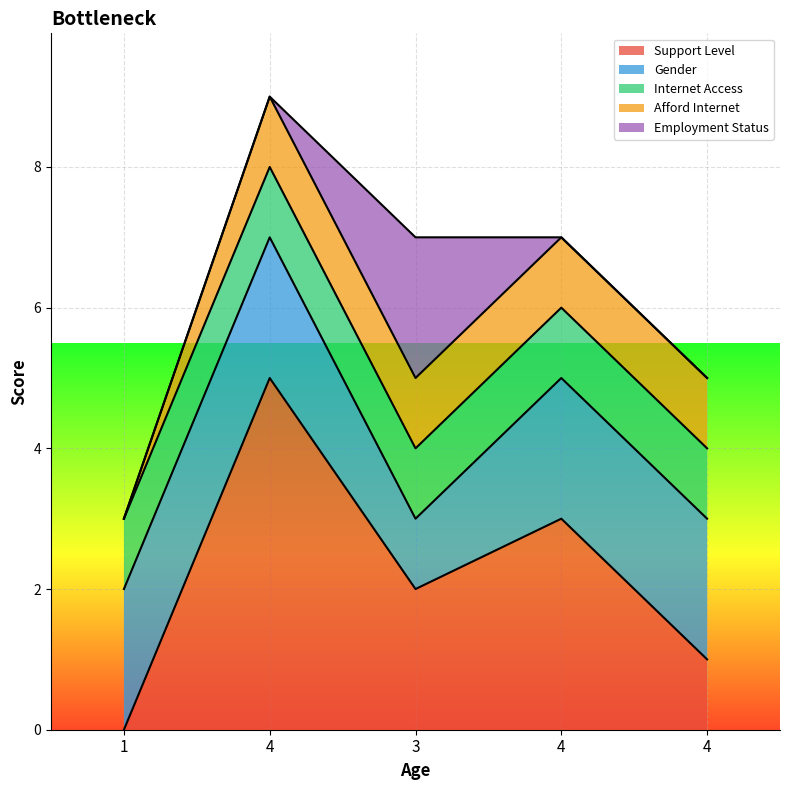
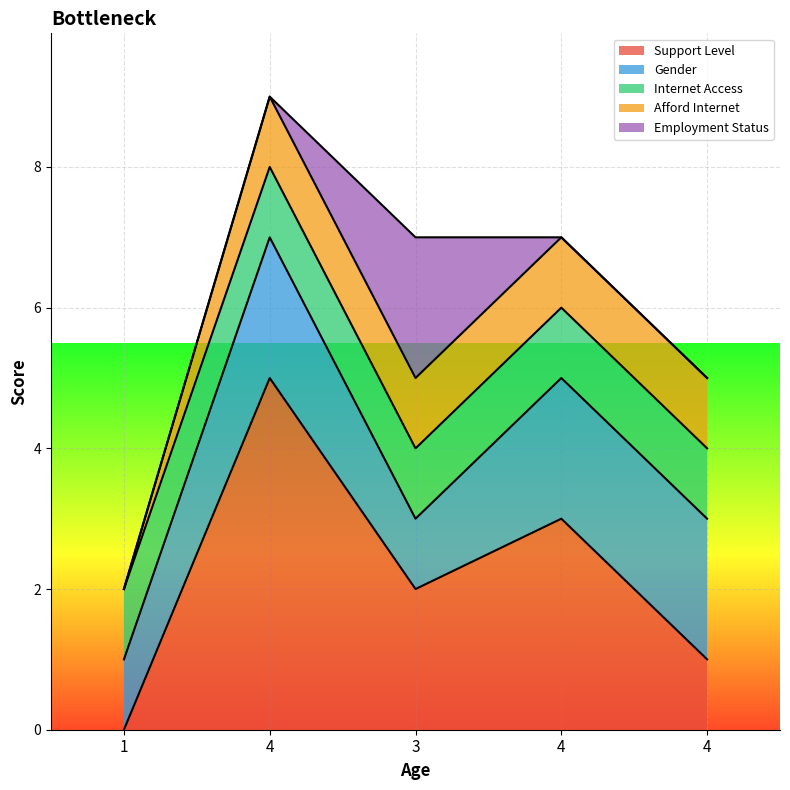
Gender, 1: 2 -> 1
